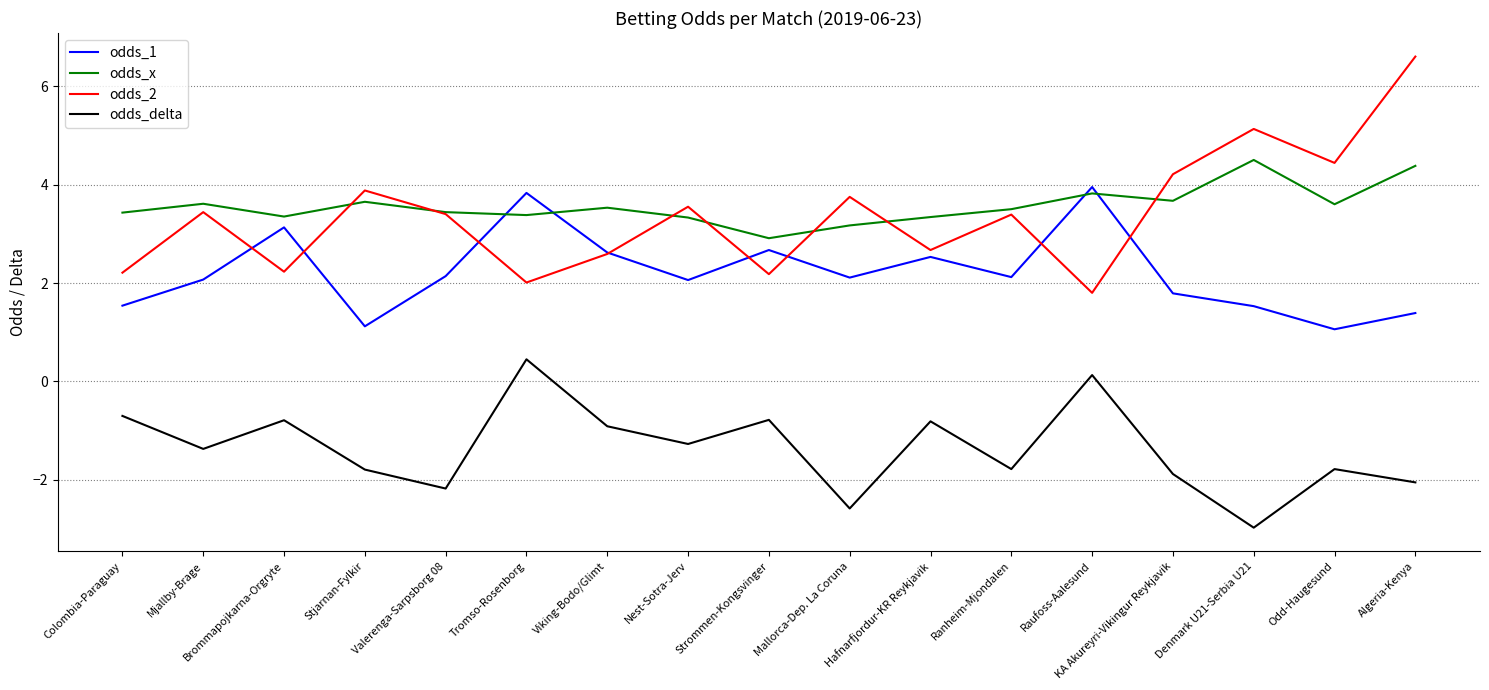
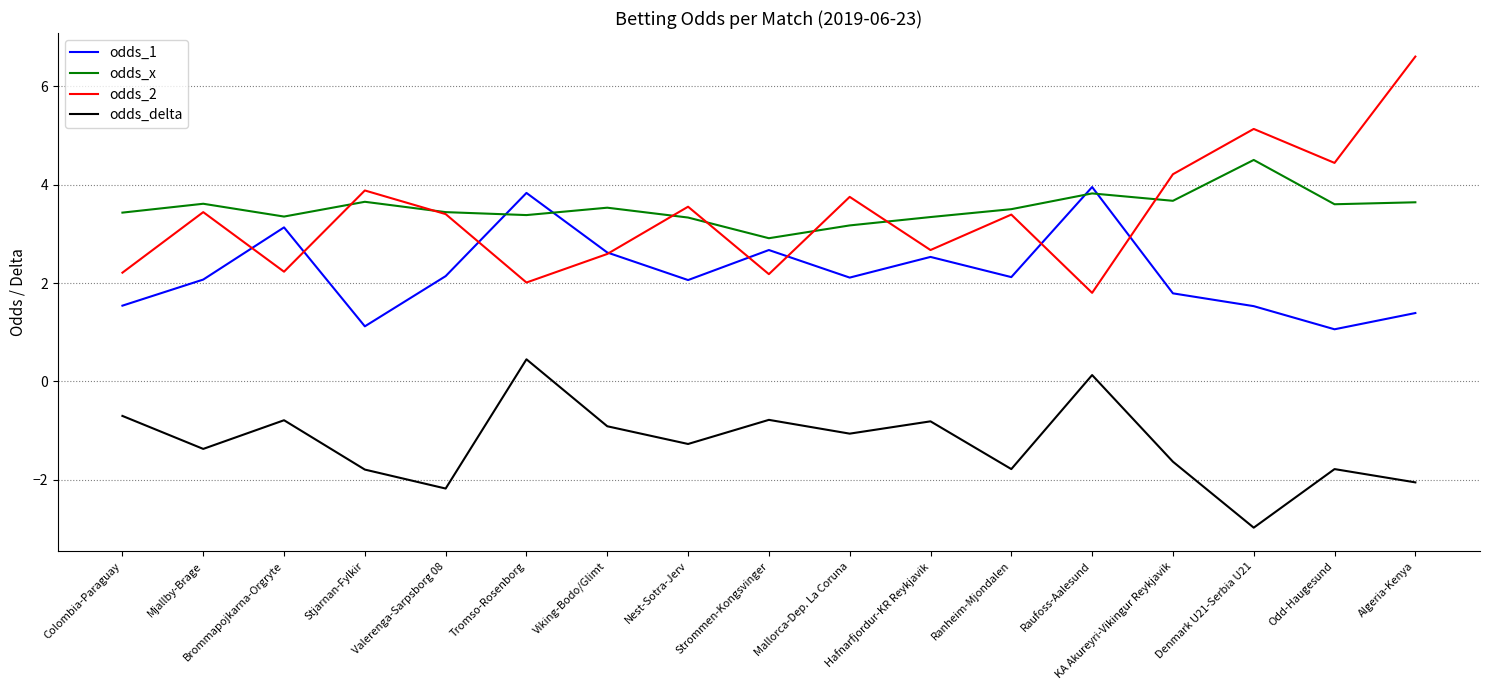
odds_delta, Mallorca-Dep. La Coruna: -2.6 -> -1.1
odds_delta, KA Akureyri-Vikingur Reykjavik: -1.9 -> -1.6
odds_x, Algeria-Kenya: 4.4 -> 3.6
